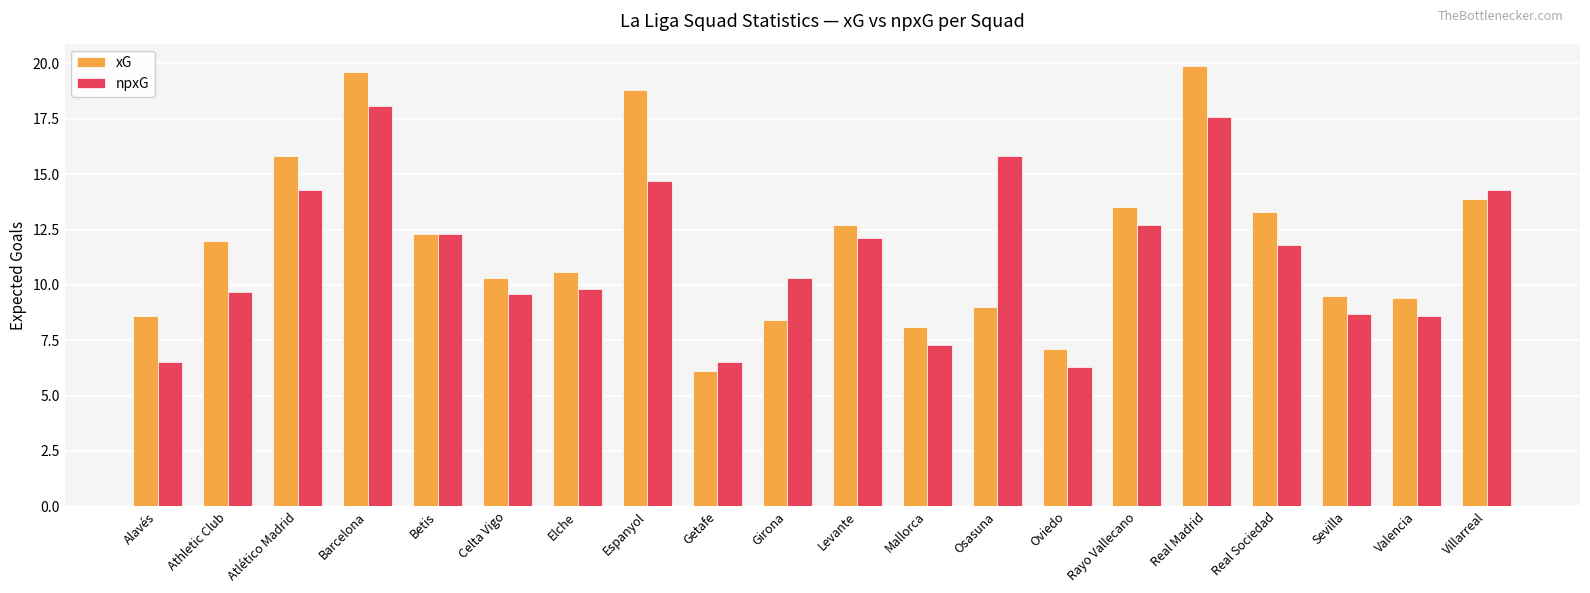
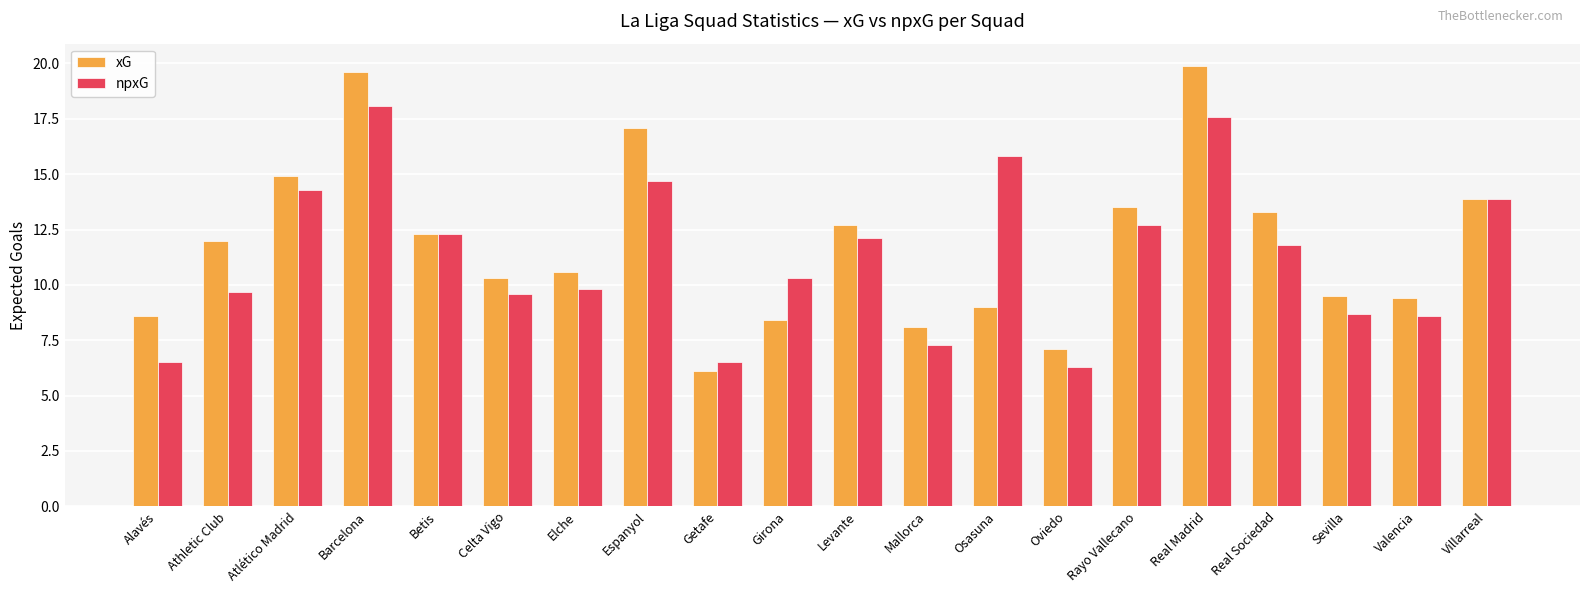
xG, Atlético Madrid: 15.8 -> 14.9
xG, Espanyol: 18.8 -> 17.1
npxG, Villarreal: 14.3 -> 13.9
